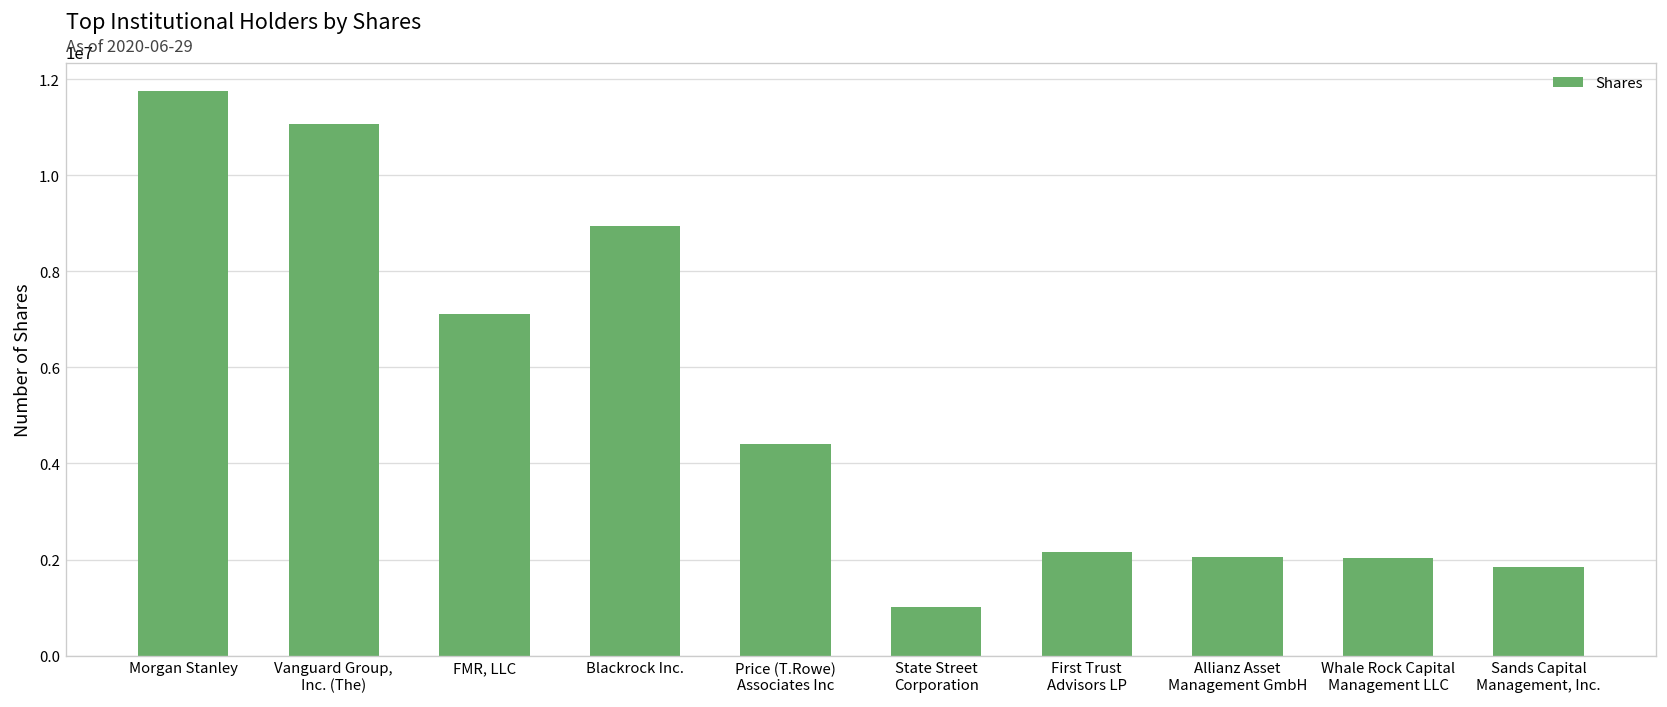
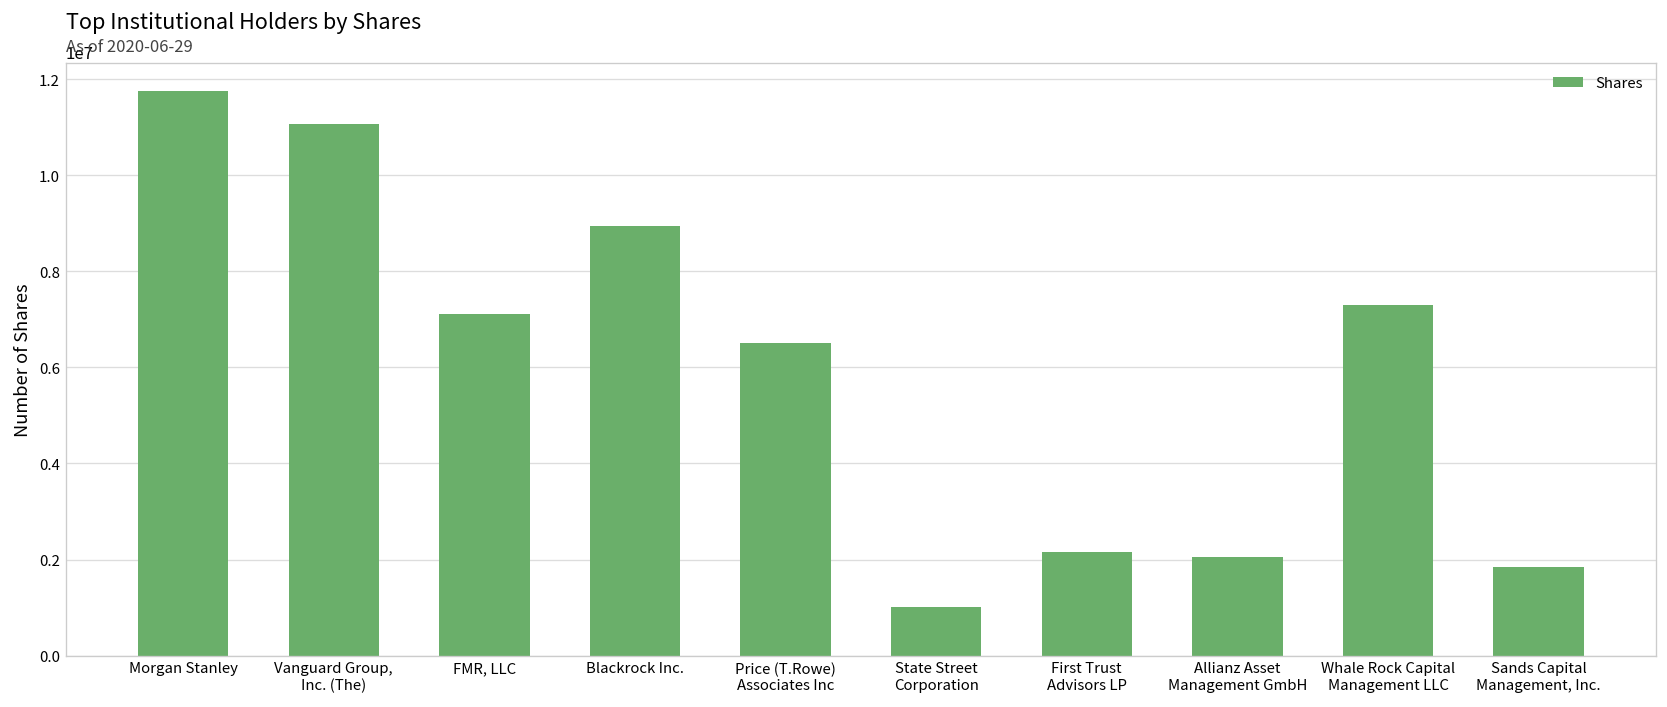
Price (T.Rowe) Associates Inc: 4400000 -> 6500000
Whale Rock Capital Management LLC: 2000000 -> 7300000
